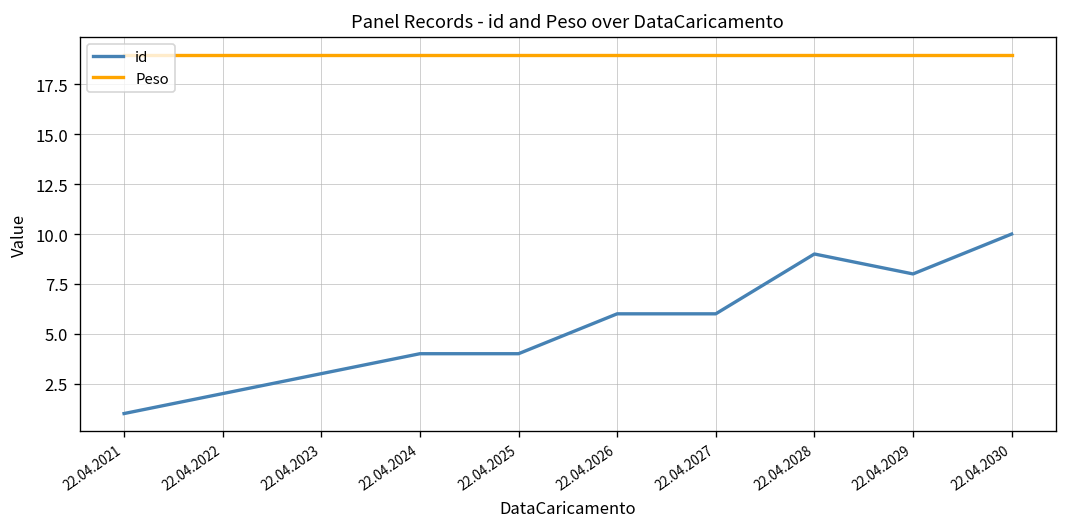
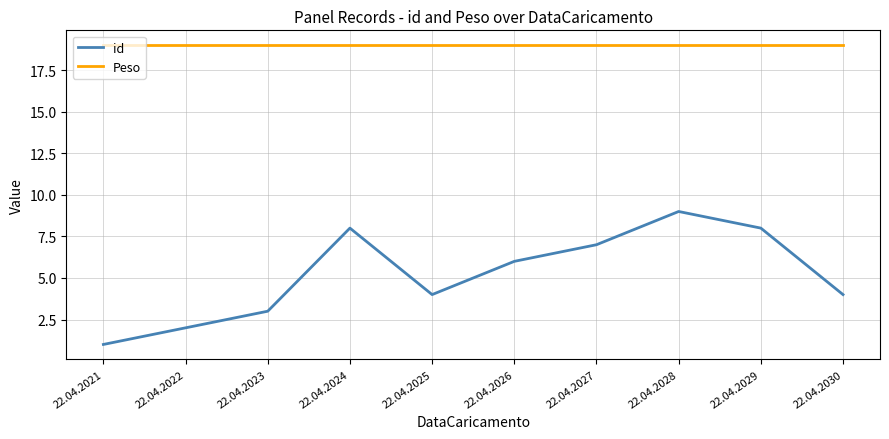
id, 22.04.2024: 4 -> 8
id, 22.04.2027: 6 -> 7
id, 22.04.2030: 10 -> 4
